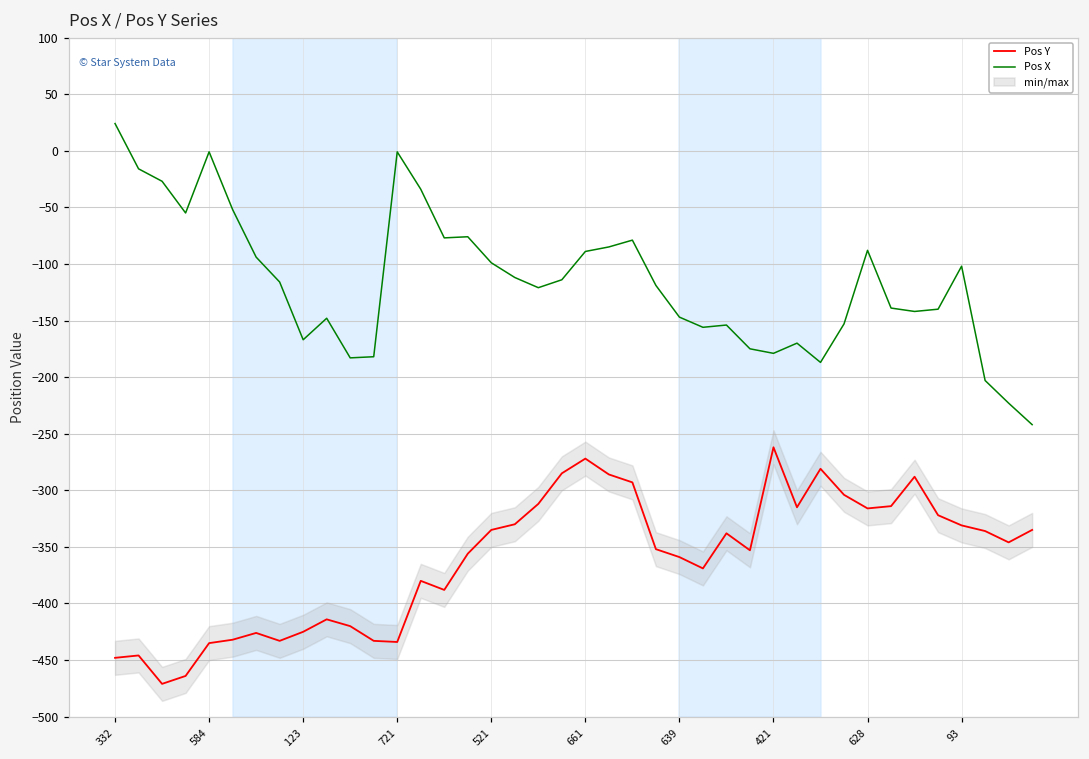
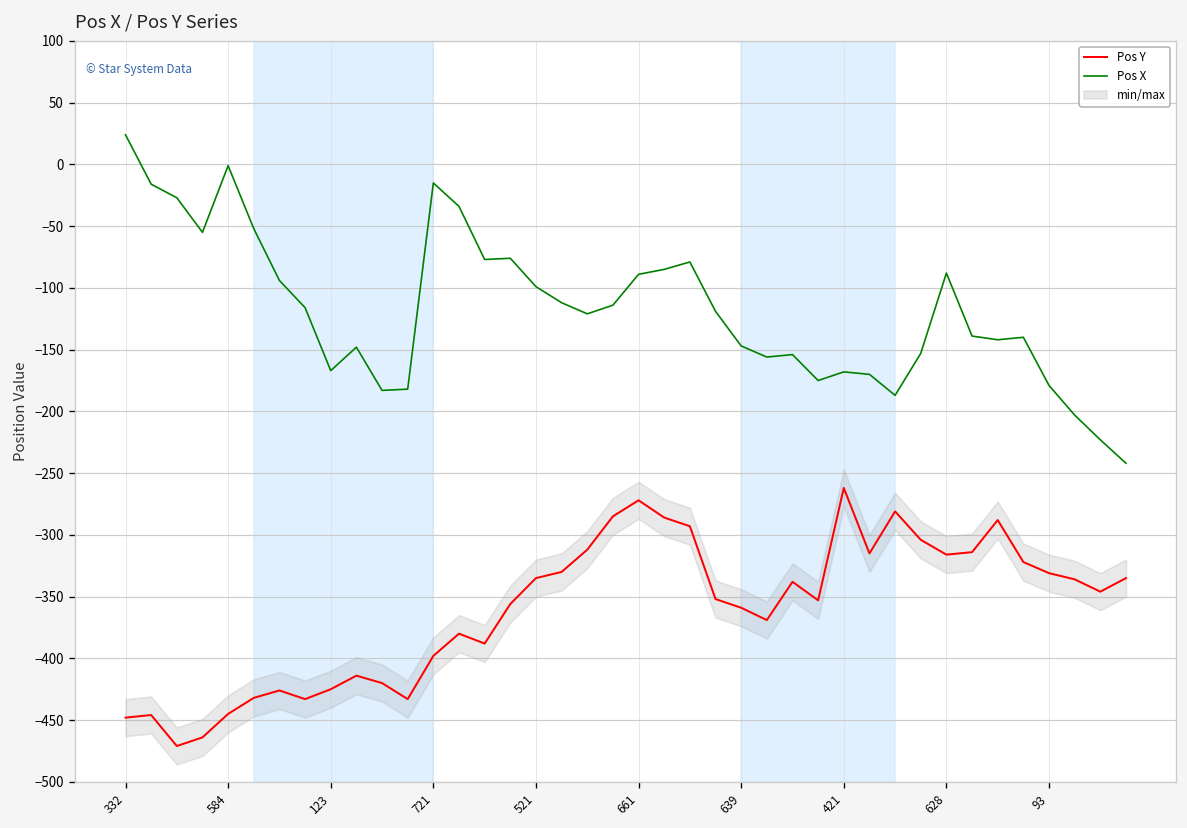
Pos Y, 584: -435 -> -445
Pos Y, 721: -434 -> -398
Pos X, 721: -1 -> -15
Pos X, 421: -179 -> -168
Pos X, 93: -102 -> -179
